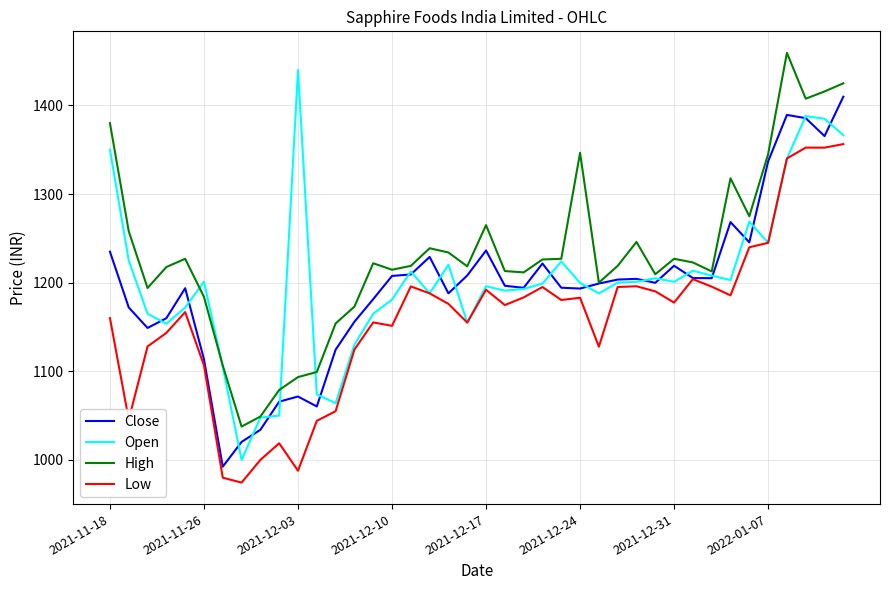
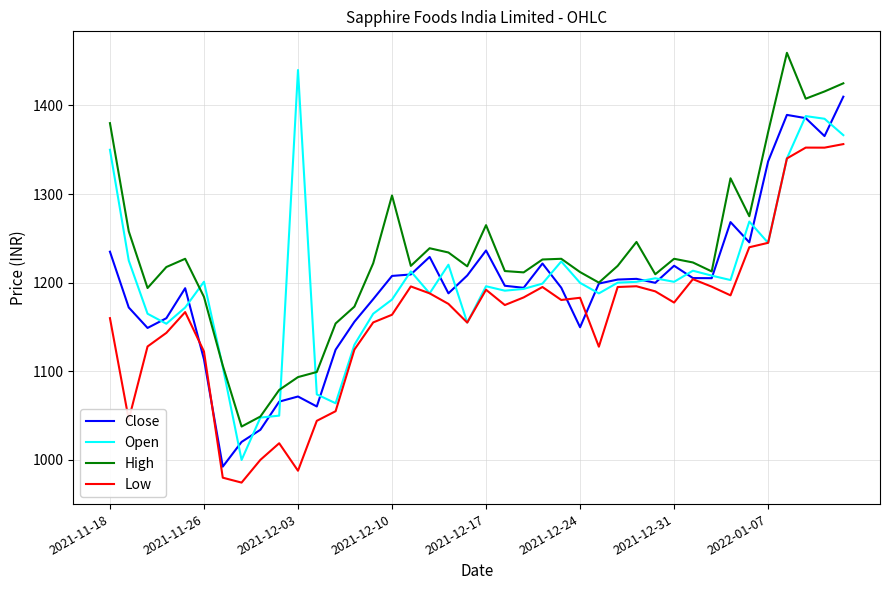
Low, 2021-11-26: 1110 -> 1120
High, 2021-12-10: 1210 -> 1300
Low, 2021-12-10: 1150 -> 1160
Close, 2021-12-24: 1190 -> 1150
High, 2021-12-24: 1350 -> 1210
High, 2022-01-07: 1350 -> 1370
